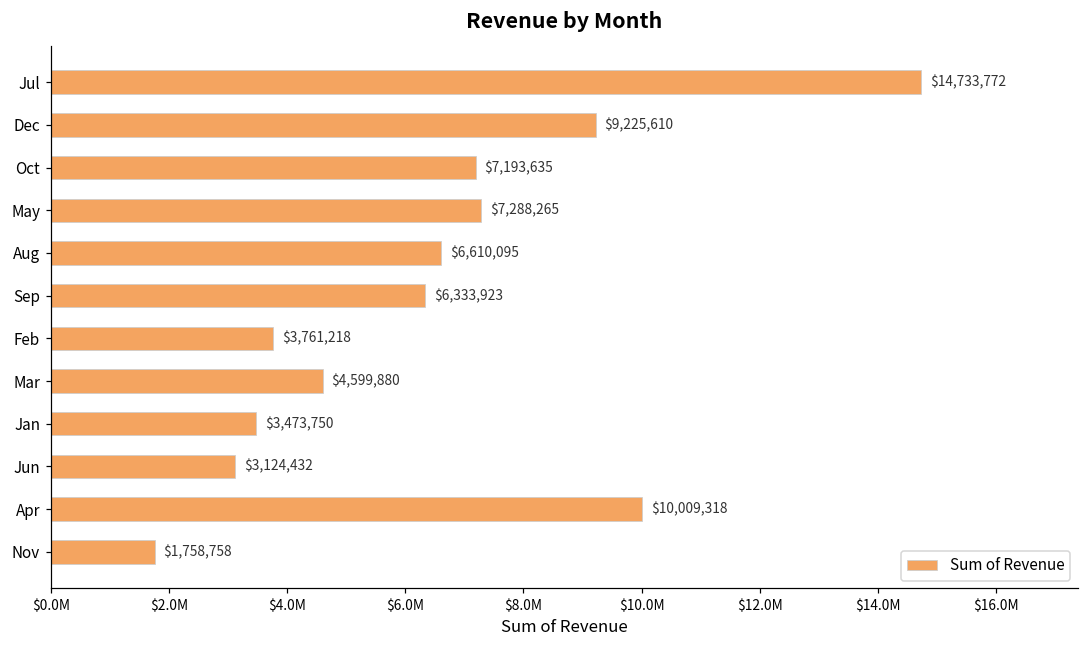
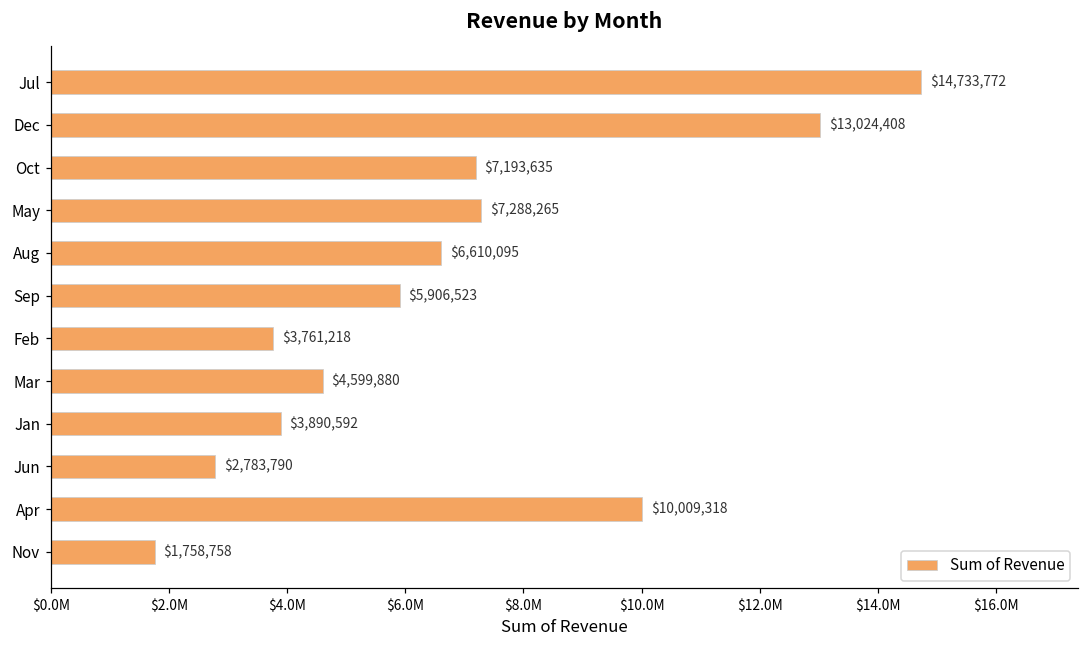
Dec: $9,225,610 -> $13,024,408
Sep: $6,333,923 -> $5,906,523
Jan: $3,473,750 -> $3,890,592
Jun: $3,124,432 -> $2,783,790
